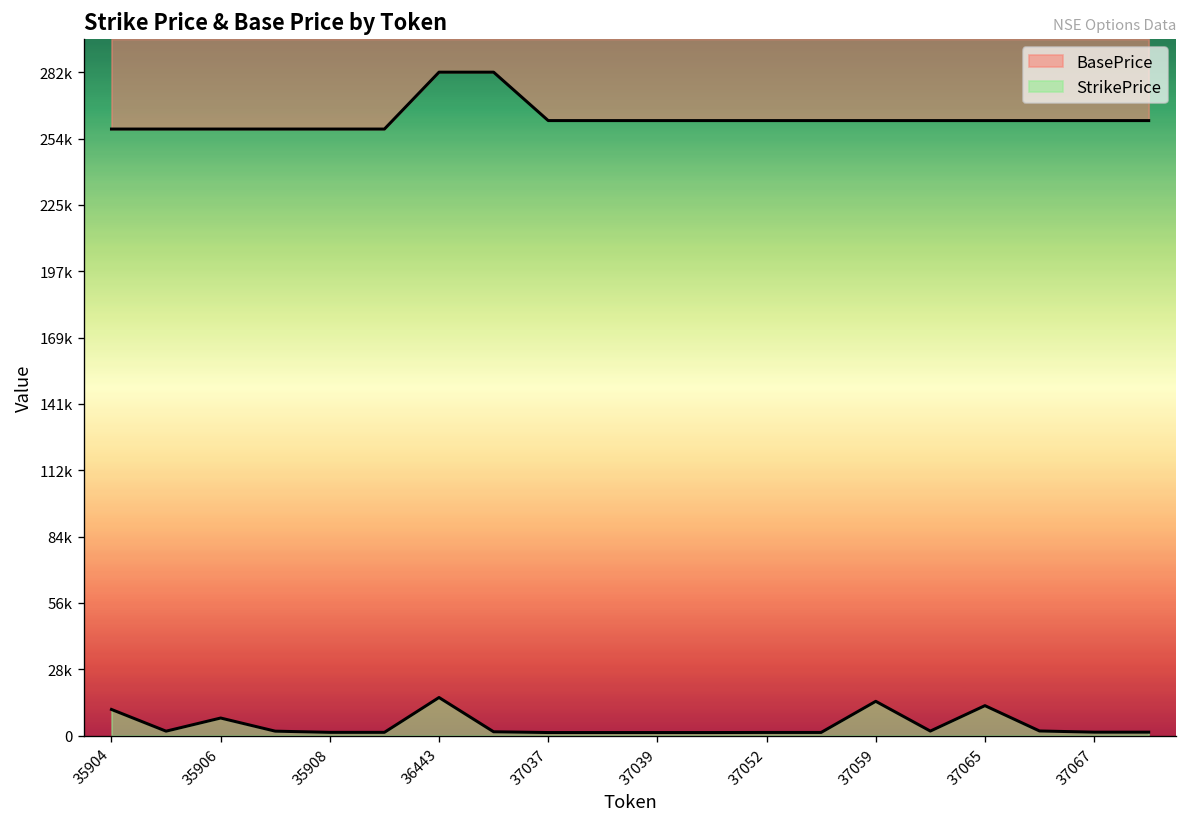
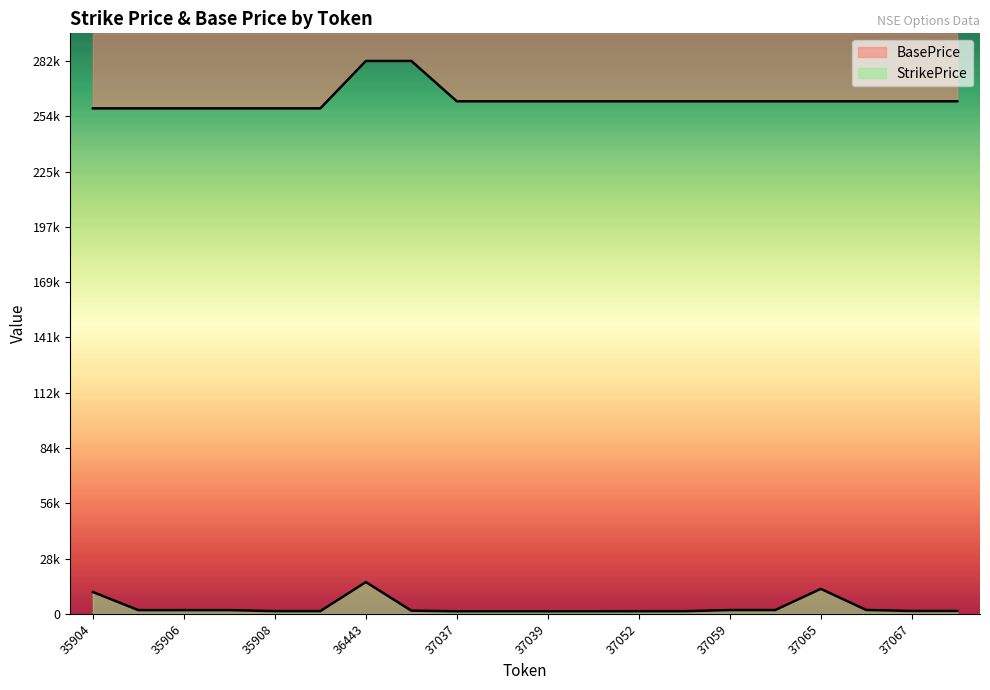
StrikePrice, 35906: 7000 -> 2000
StrikePrice, 37059: 15000 -> 2000
